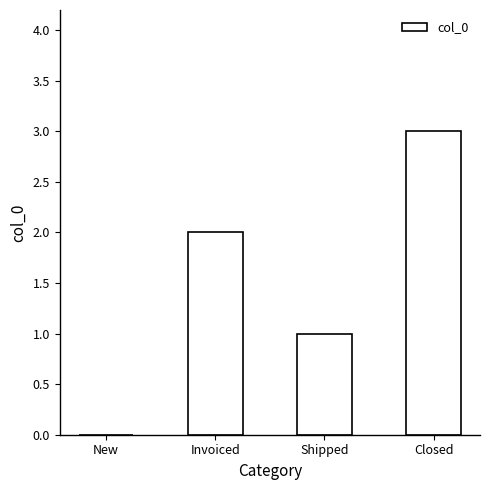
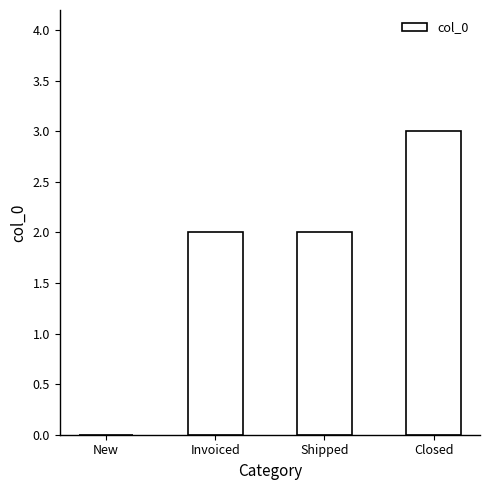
Shipped: 1 -> 2
